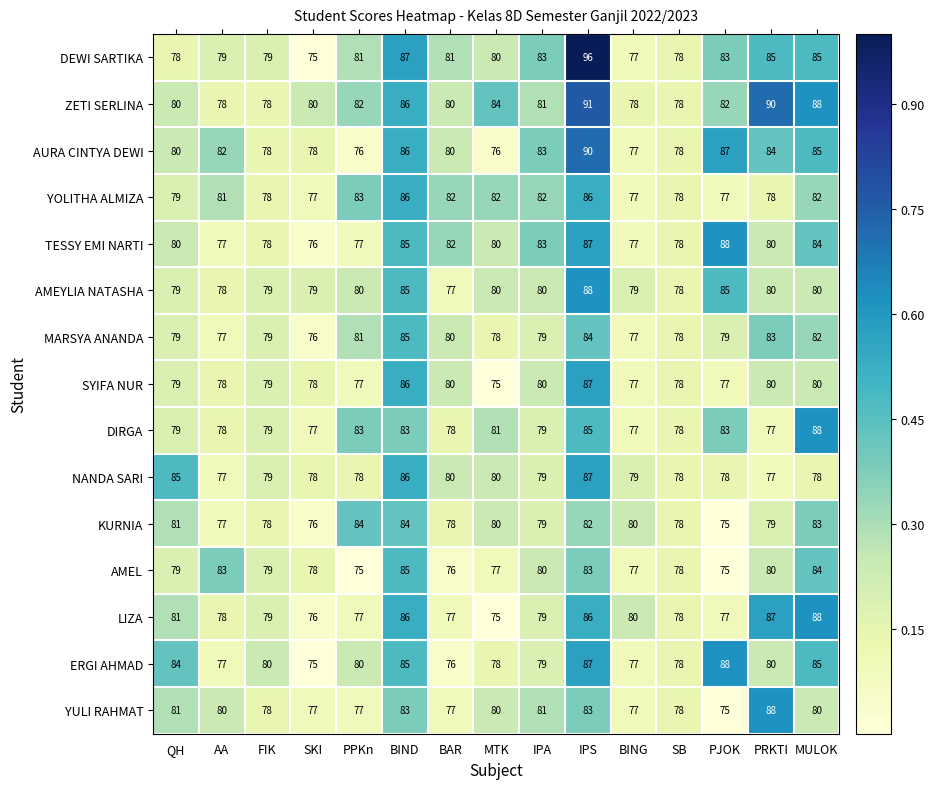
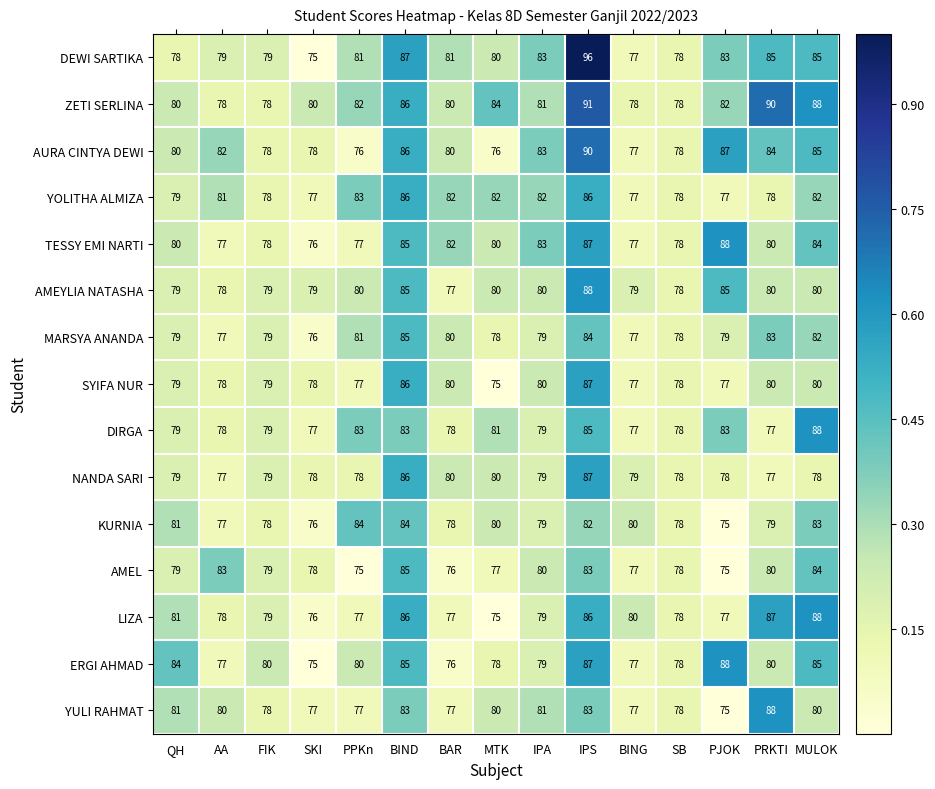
NANDA SARI, QH: 85 -> 79
